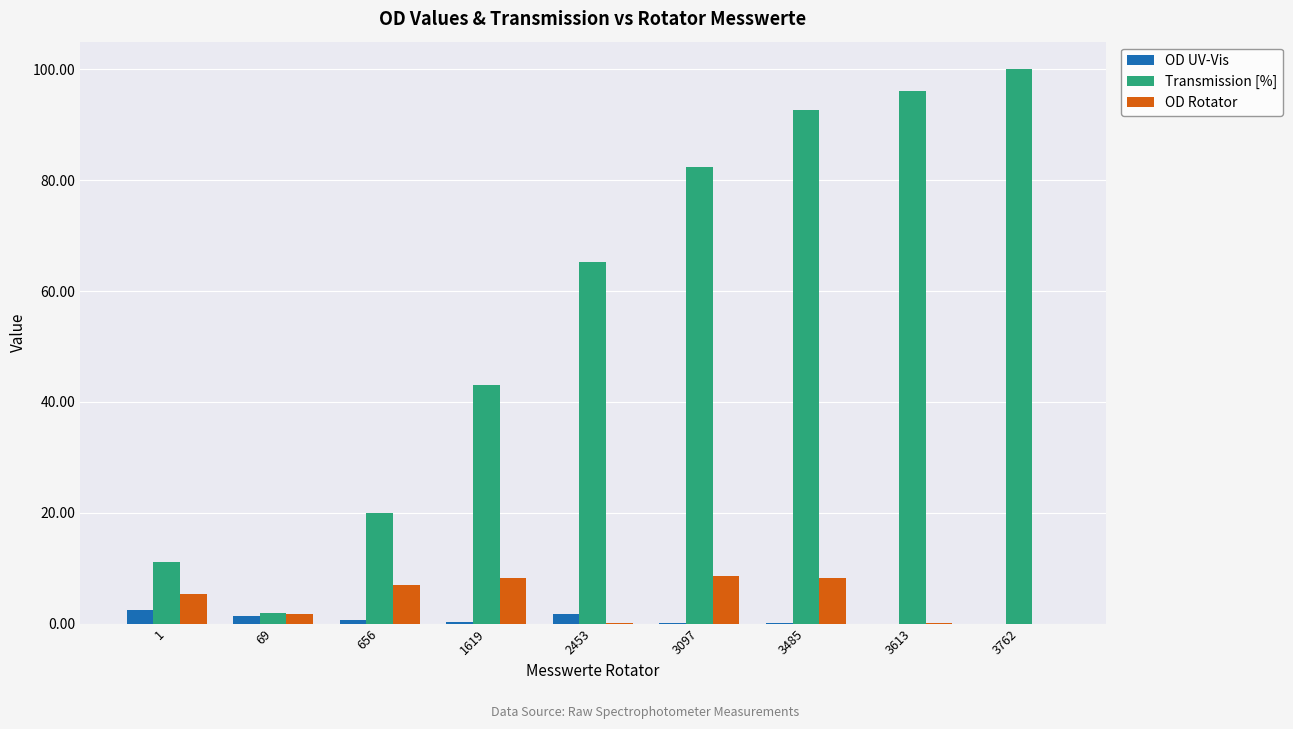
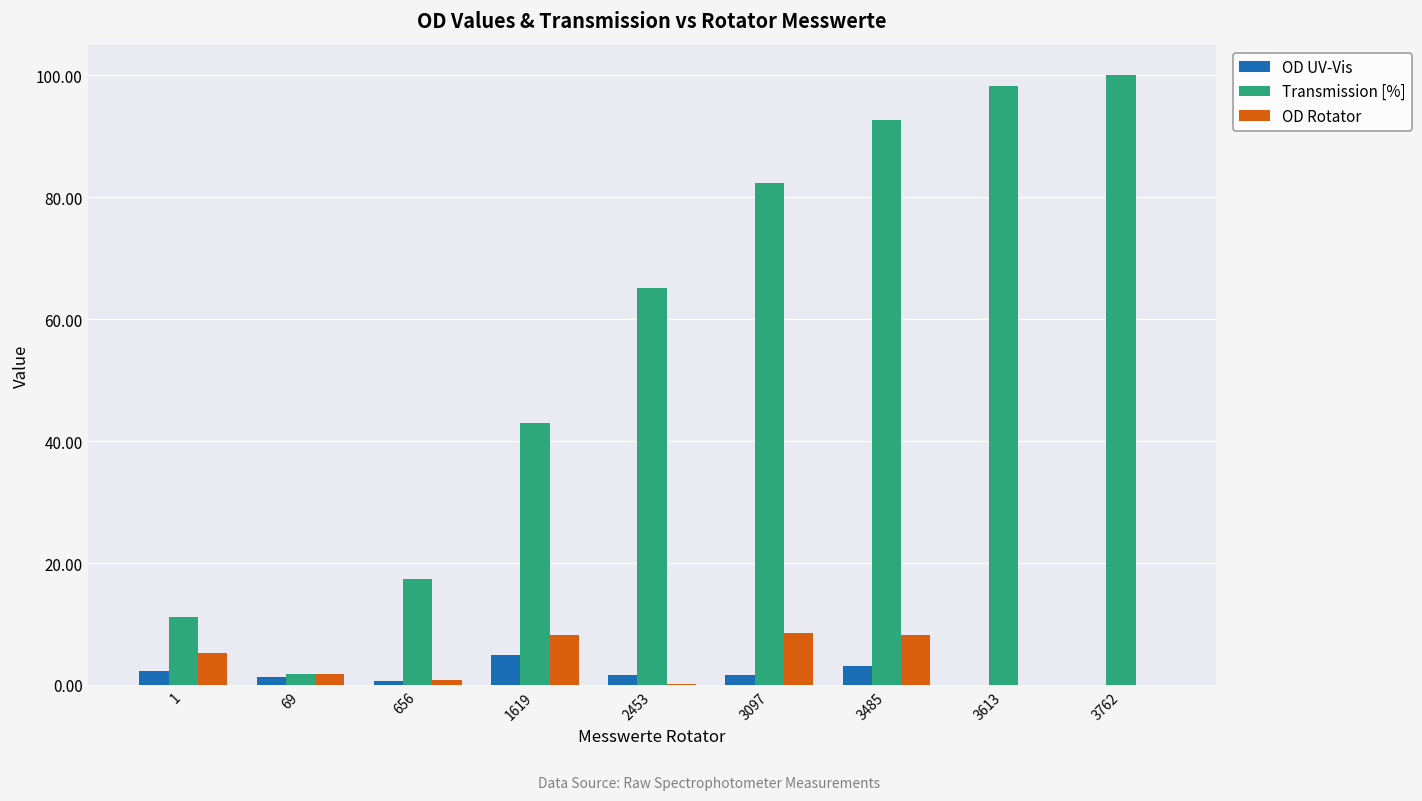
Transmission [%], 656: 20 -> 17
OD Rotator, 656: 7 -> 1
OD UV-Vis, 1619: 0 -> 5
OD UV-Vis, 3097: 0 -> 2
OD UV-Vis, 3485: 0 -> 3
Transmission [%], 3613: 96 -> 98
